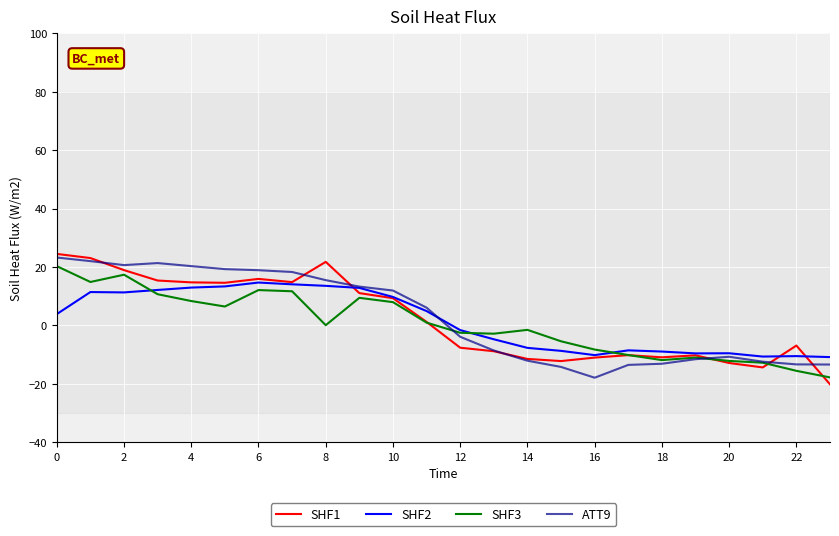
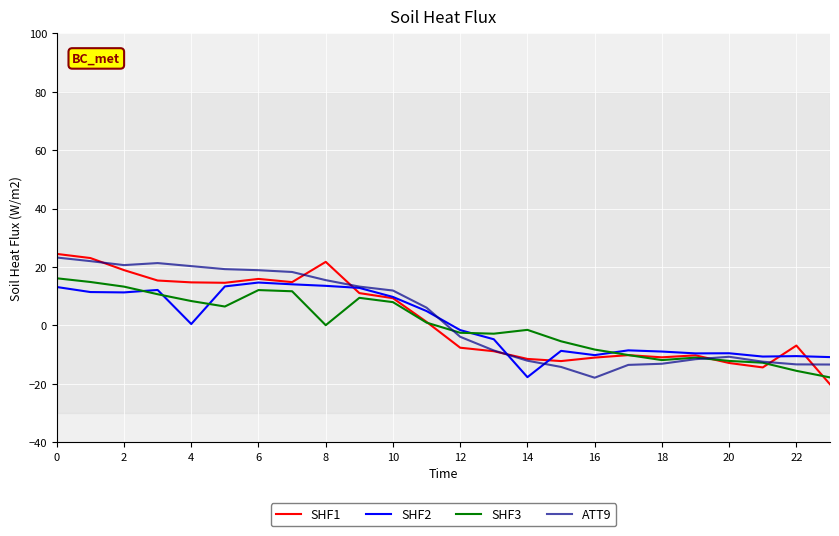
SHF2, 0: 4 -> 13
SHF3, 0: 20 -> 16
SHF3, 2: 17 -> 13
SHF2, 4: 13 -> 0
SHF2, 14: -8 -> -18
